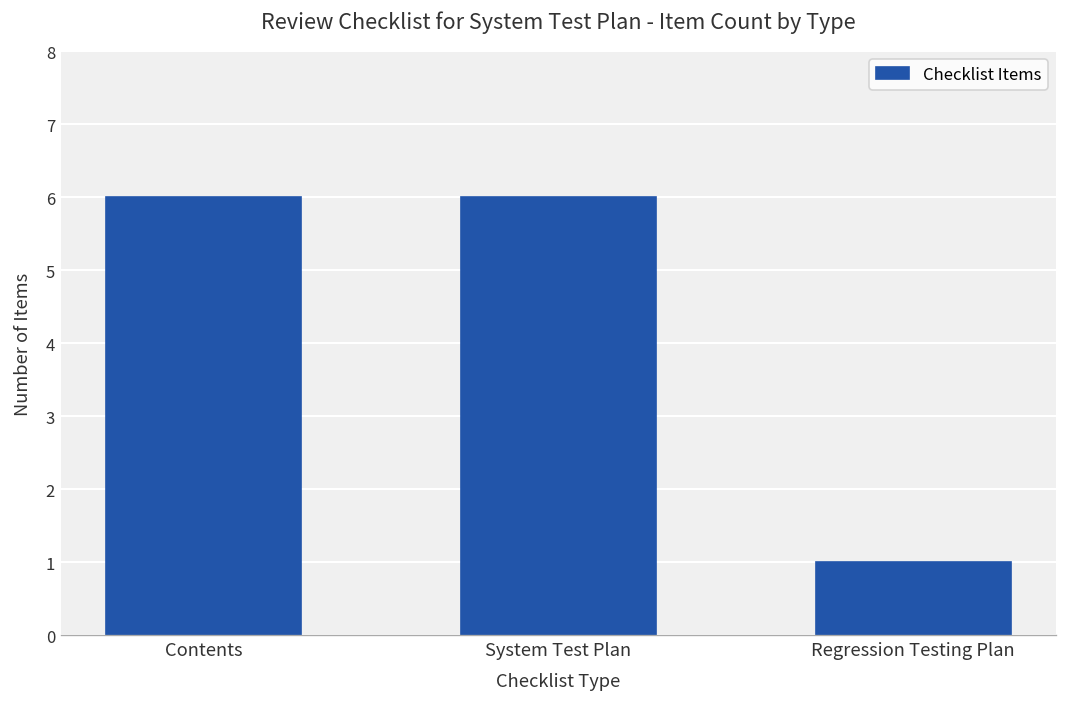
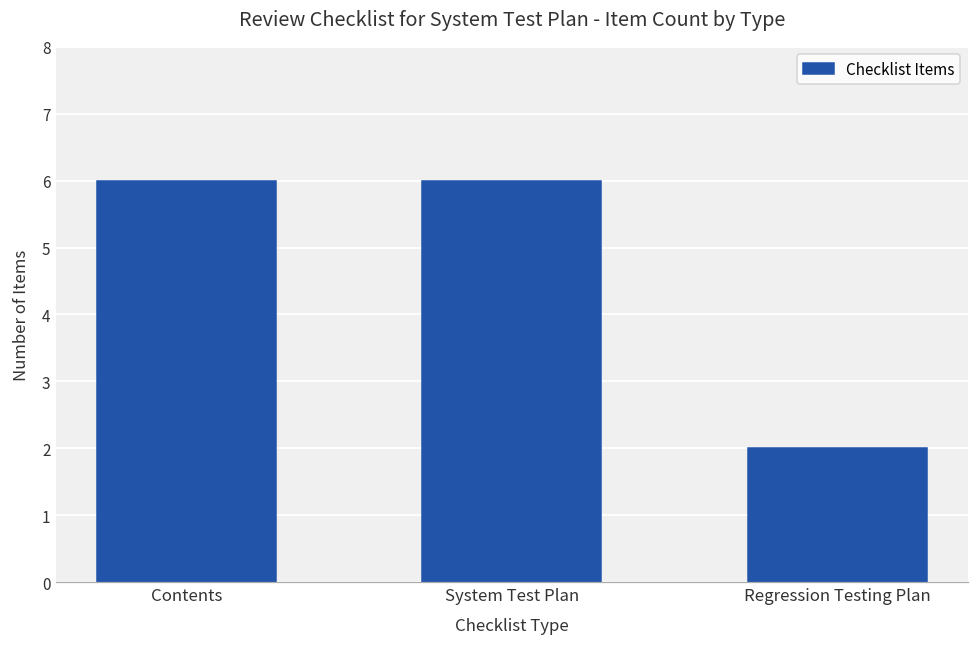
Regression Testing Plan: 1 -> 2
